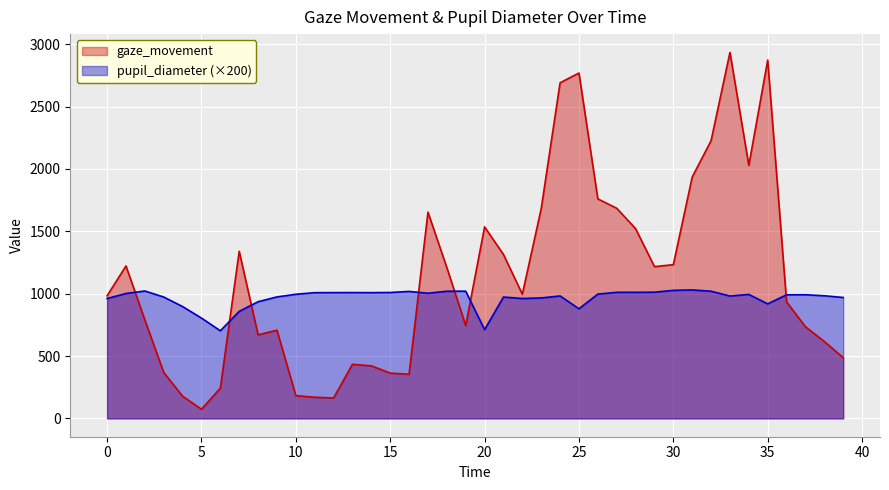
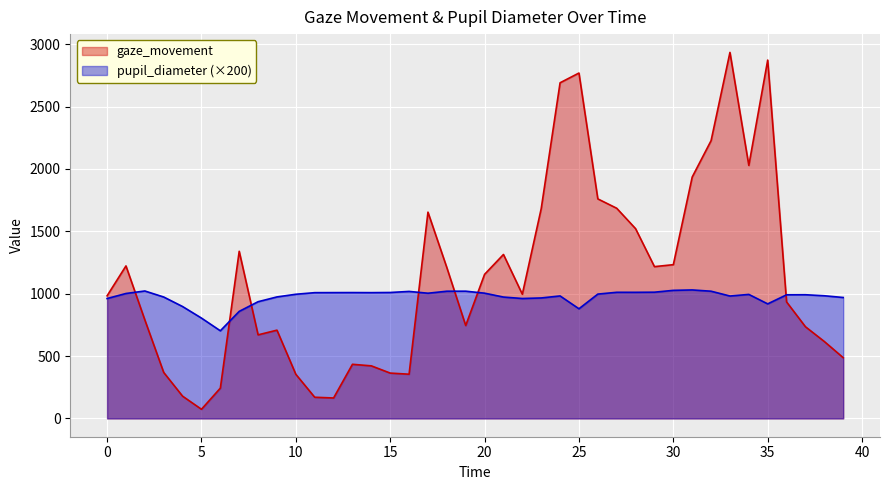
gaze_movement, 10: 180 -> 350
gaze_movement, 20: 1540 -> 1160
pupil_diameter (×200), 20: 710 -> 1000
